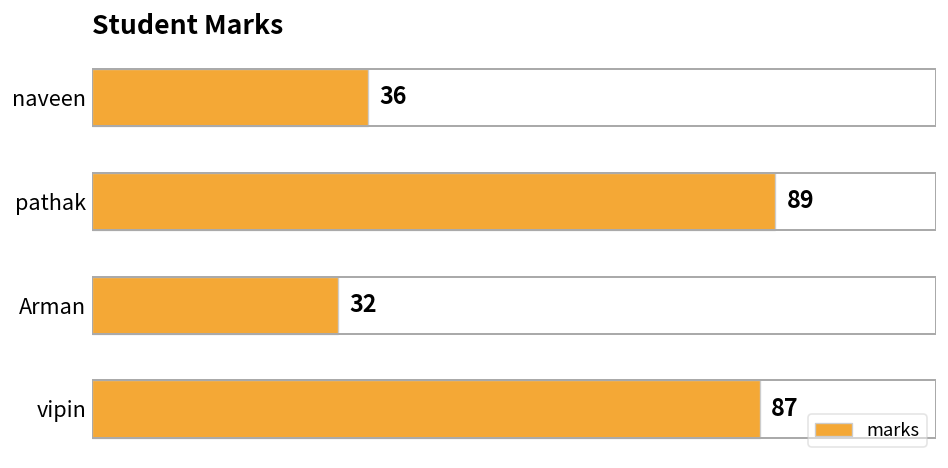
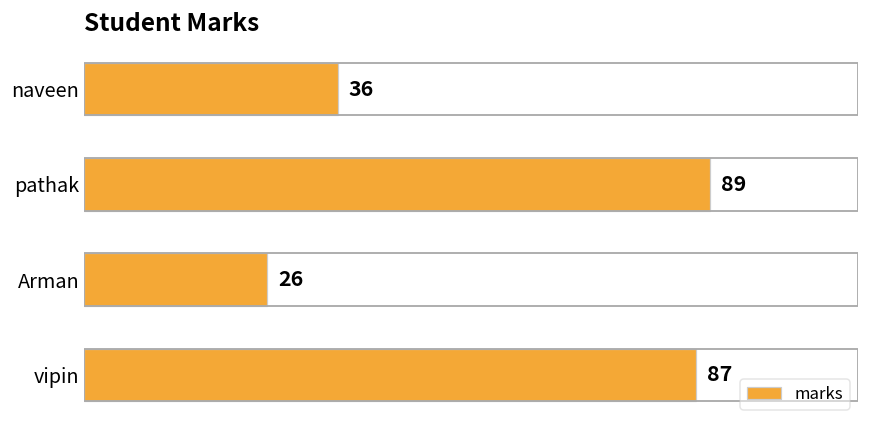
Arman: 32 -> 26
